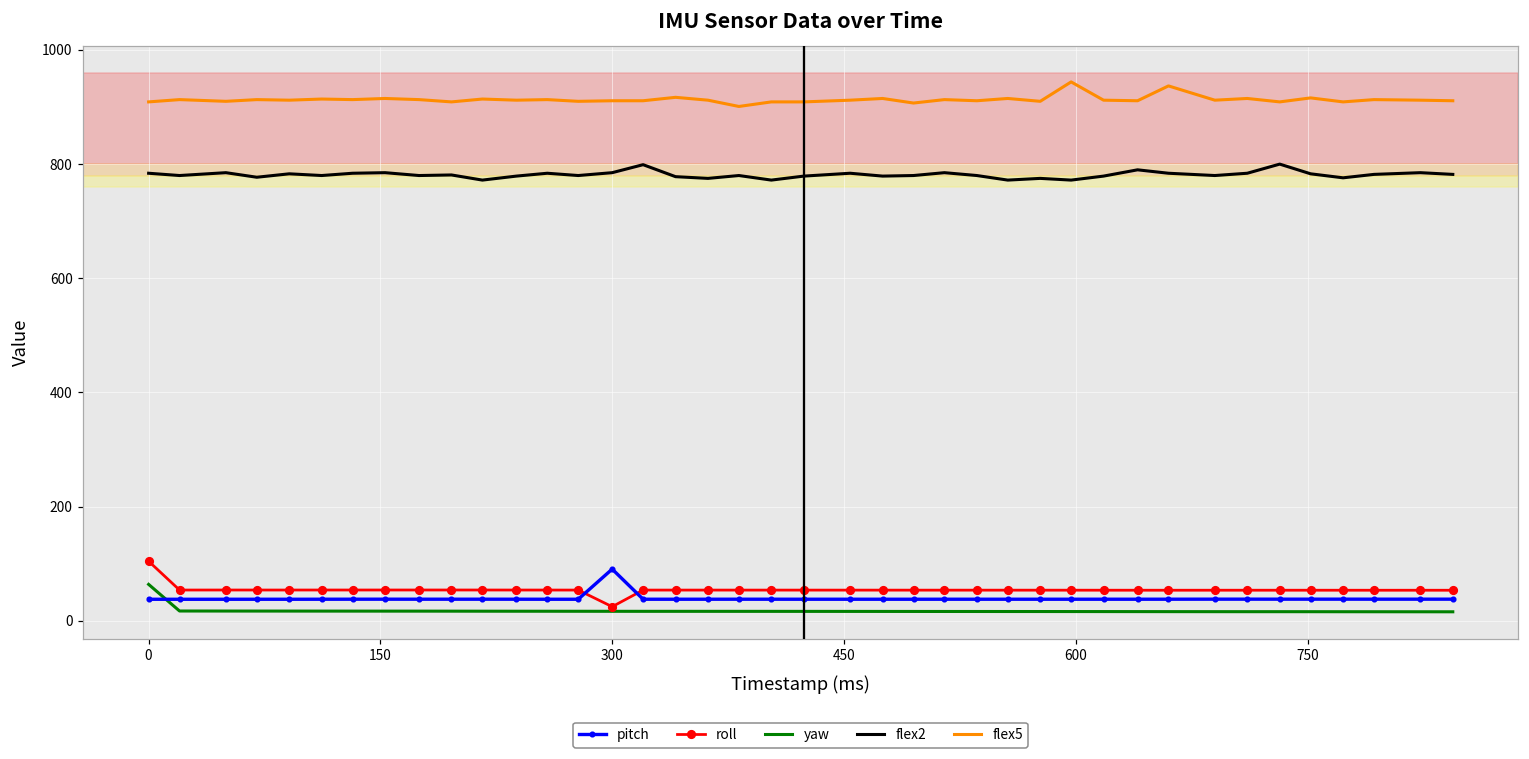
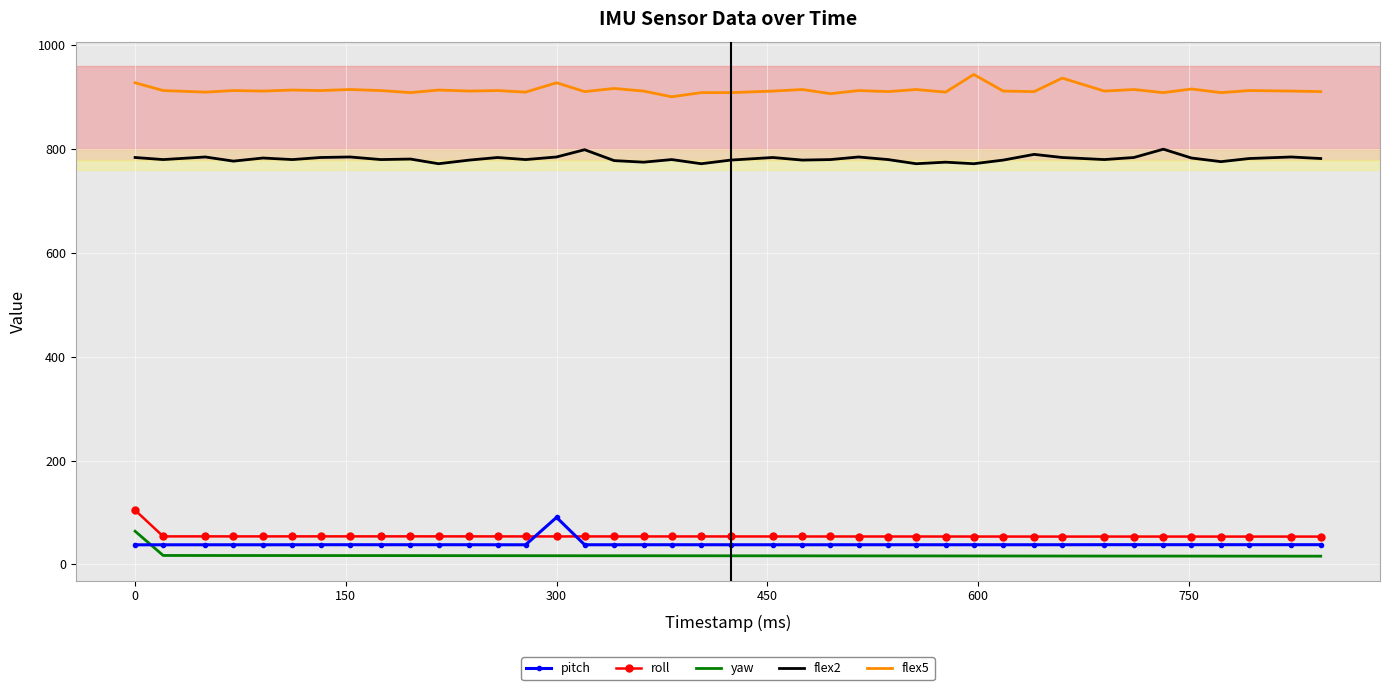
flex5, 0: 910 -> 930
roll, 300: 20 -> 50
flex5, 300: 910 -> 930
